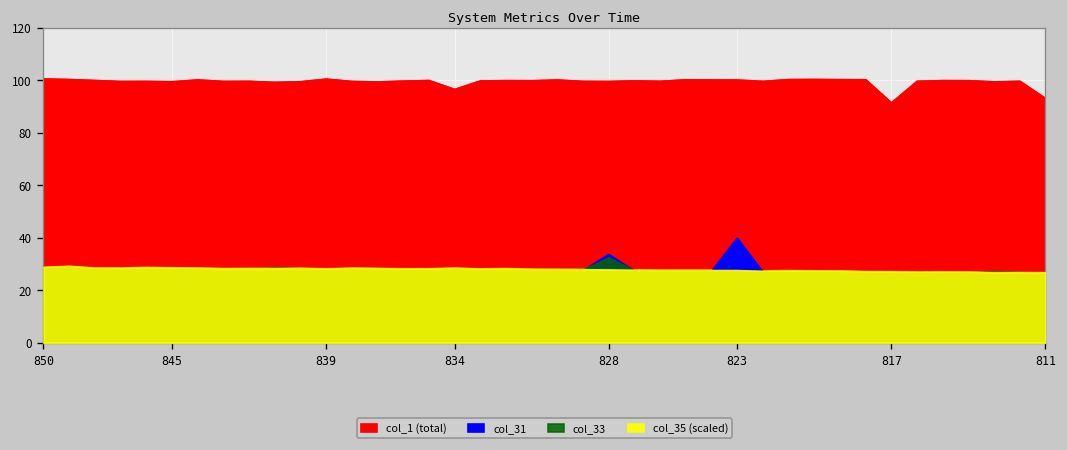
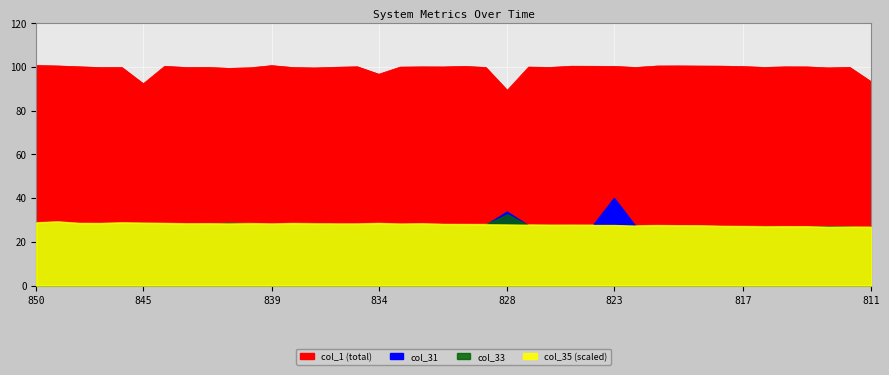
col_1 (total), 845: 100 -> 92
col_1 (total), 828: 100 -> 89
col_1 (total), 817: 92 -> 100
